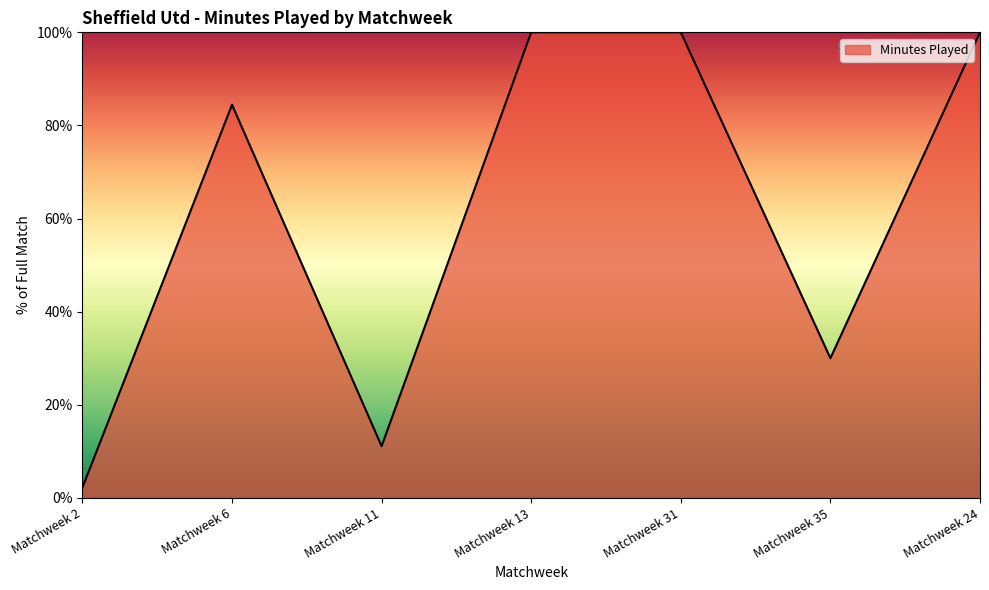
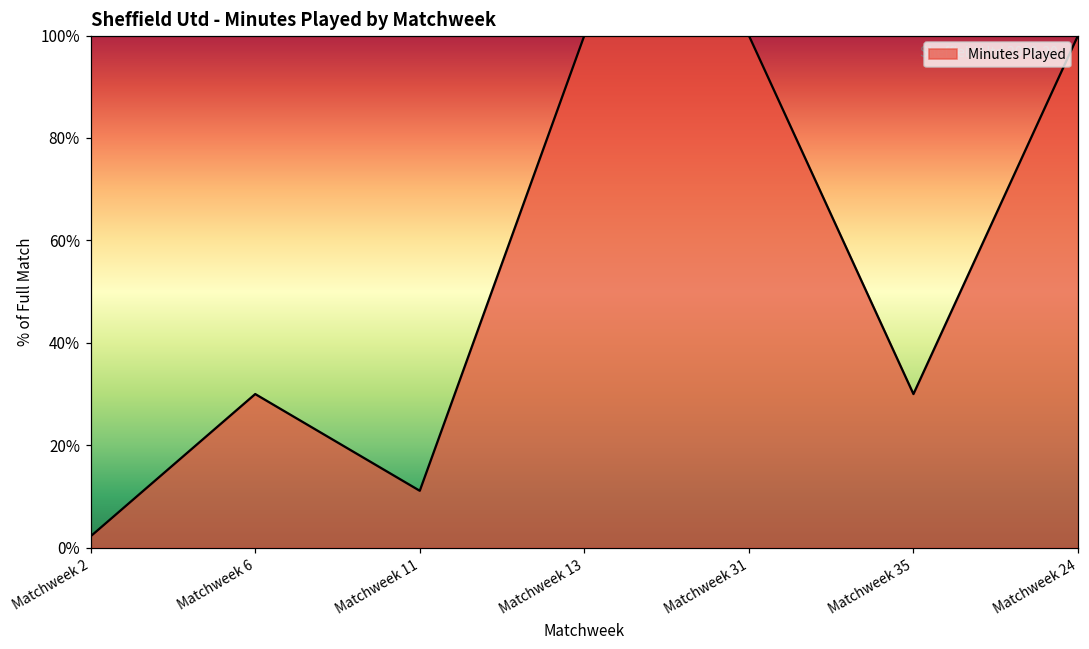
Matchweek 6: 84% -> 30%
